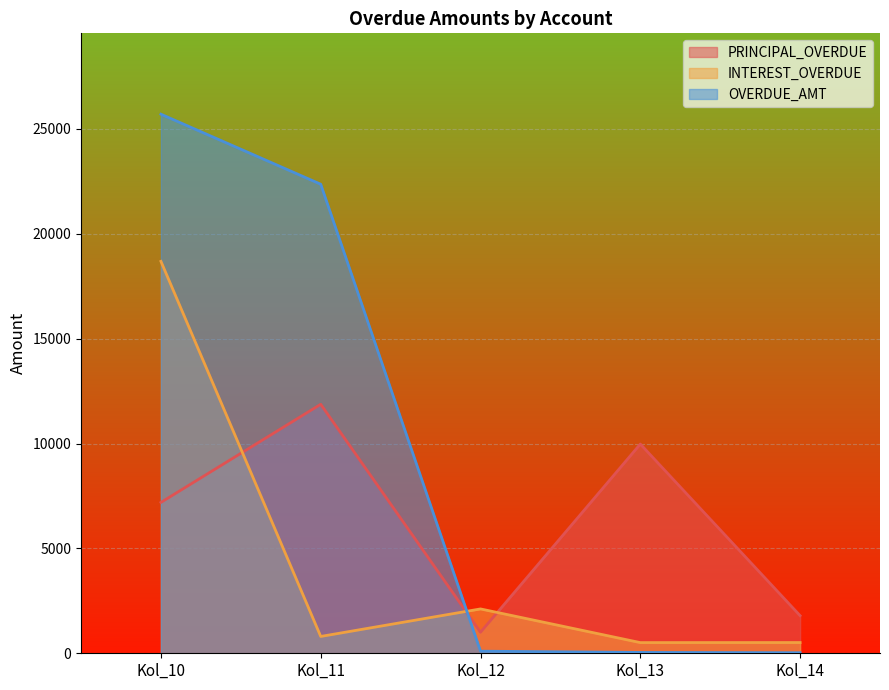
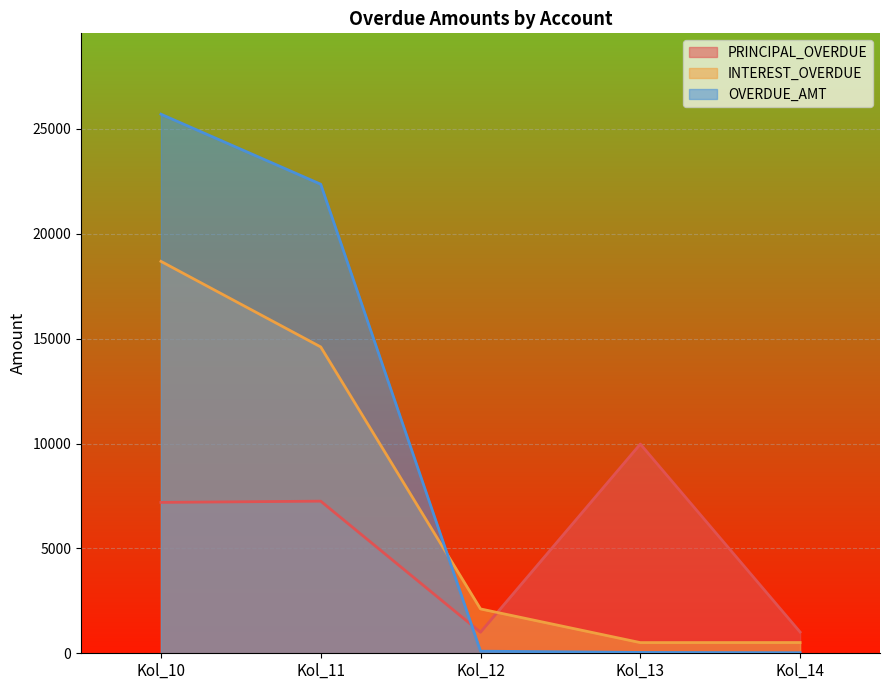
PRINCIPAL_OVERDUE, Kol_11: 11900 -> 7300
INTEREST_OVERDUE, Kol_11: 800 -> 14600
PRINCIPAL_OVERDUE, Kol_14: 1800 -> 1000
